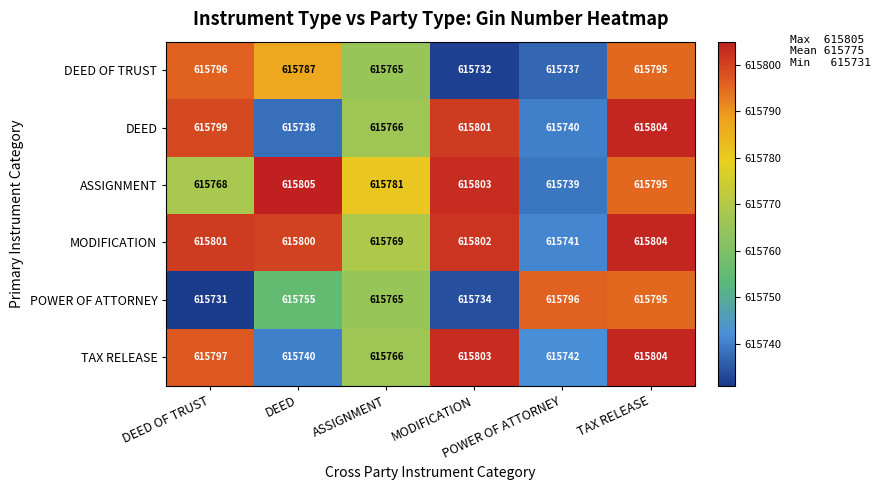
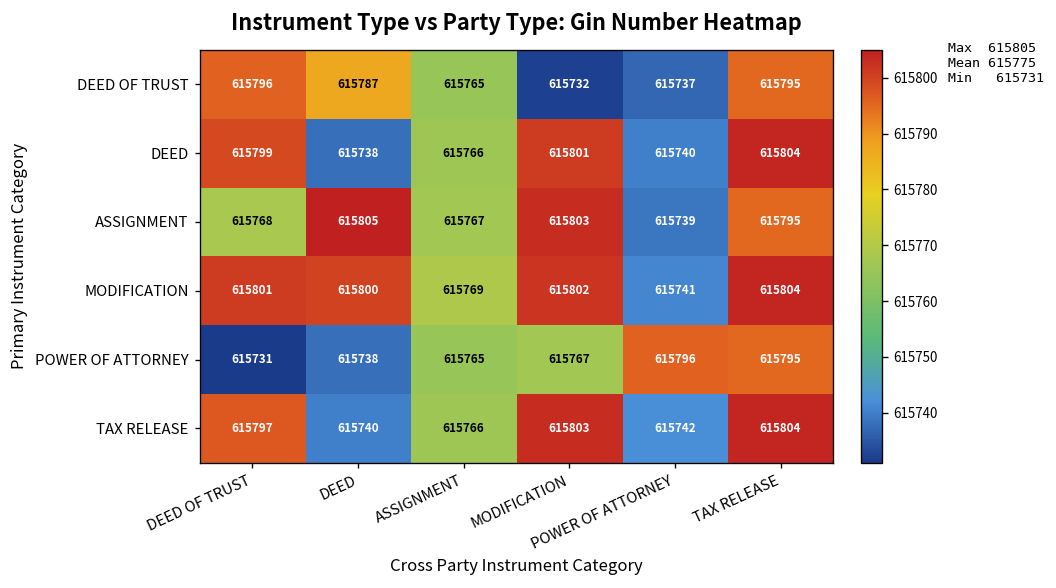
ASSIGNMENT, ASSIGNMENT: 615781 -> 615767
POWER OF ATTORNEY, DEED: 615755 -> 615738
POWER OF ATTORNEY, MODIFICATION: 615734 -> 615767
